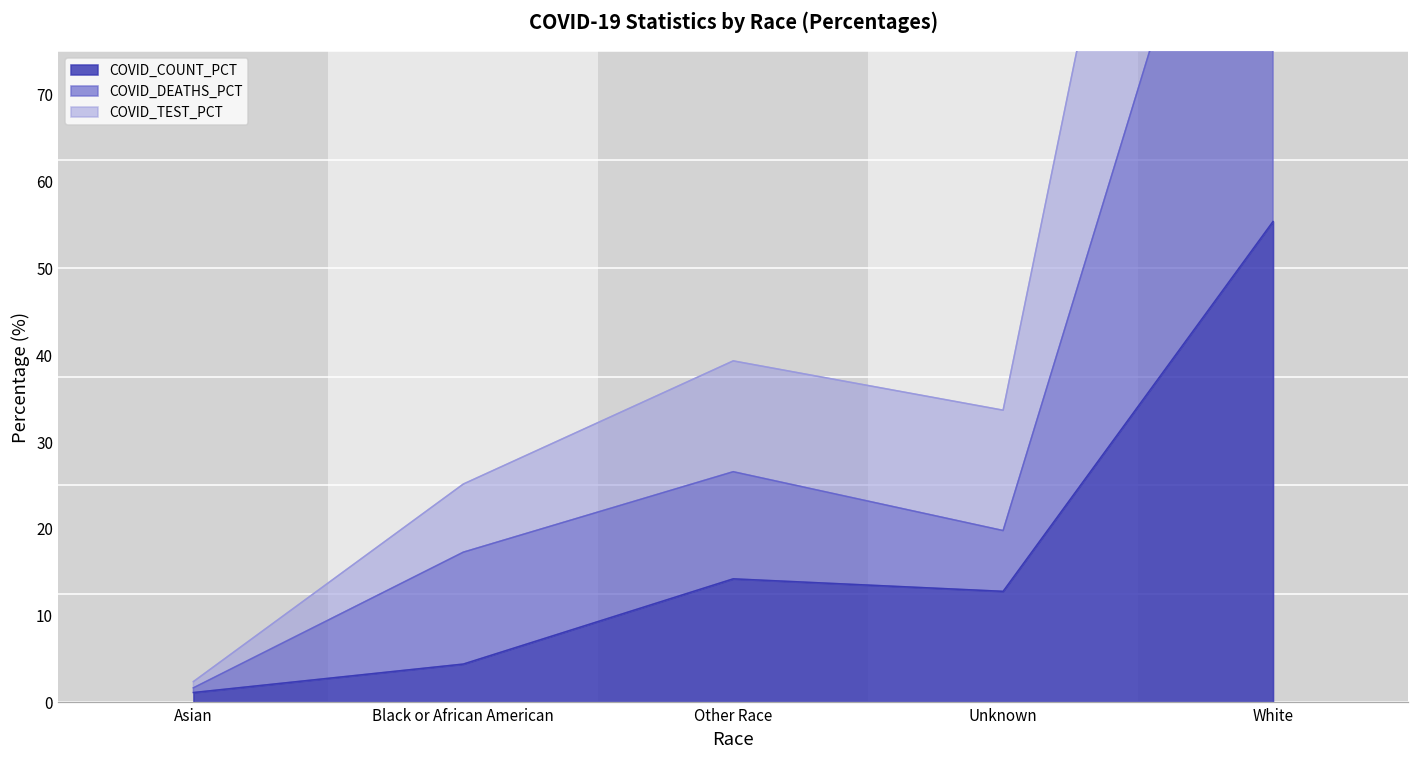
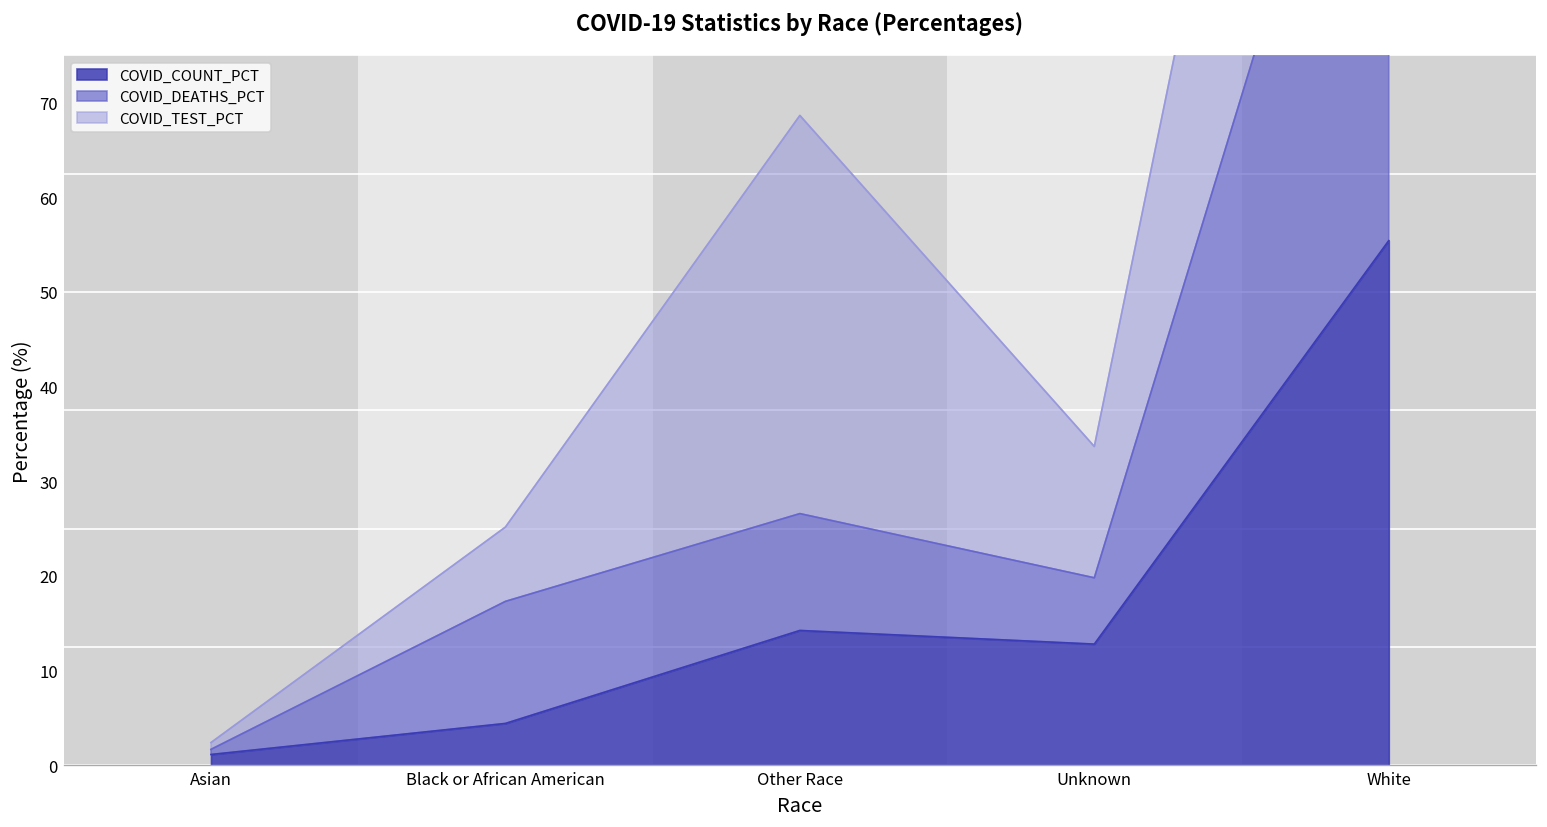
COVID_TEST_PCT, Other Race: 13 -> 42
